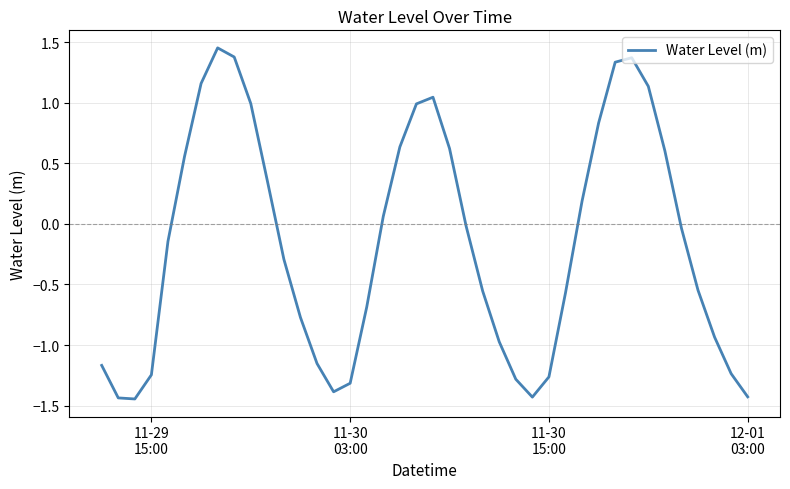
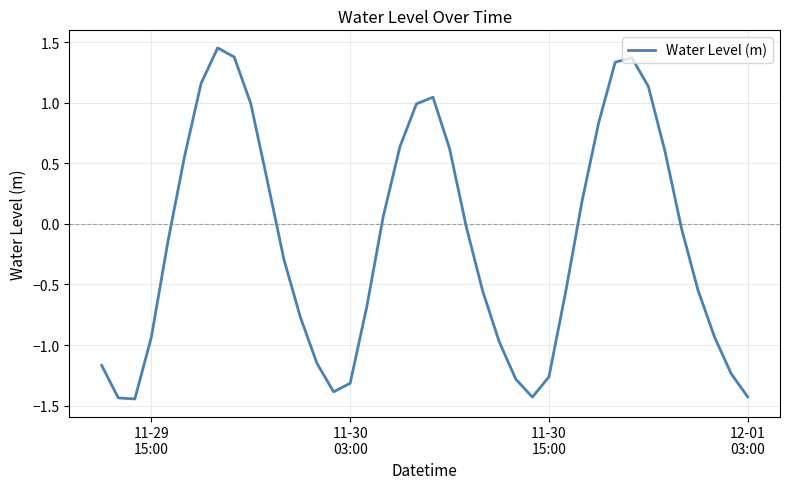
11-29 15:00: -1.25 -> -0.93
